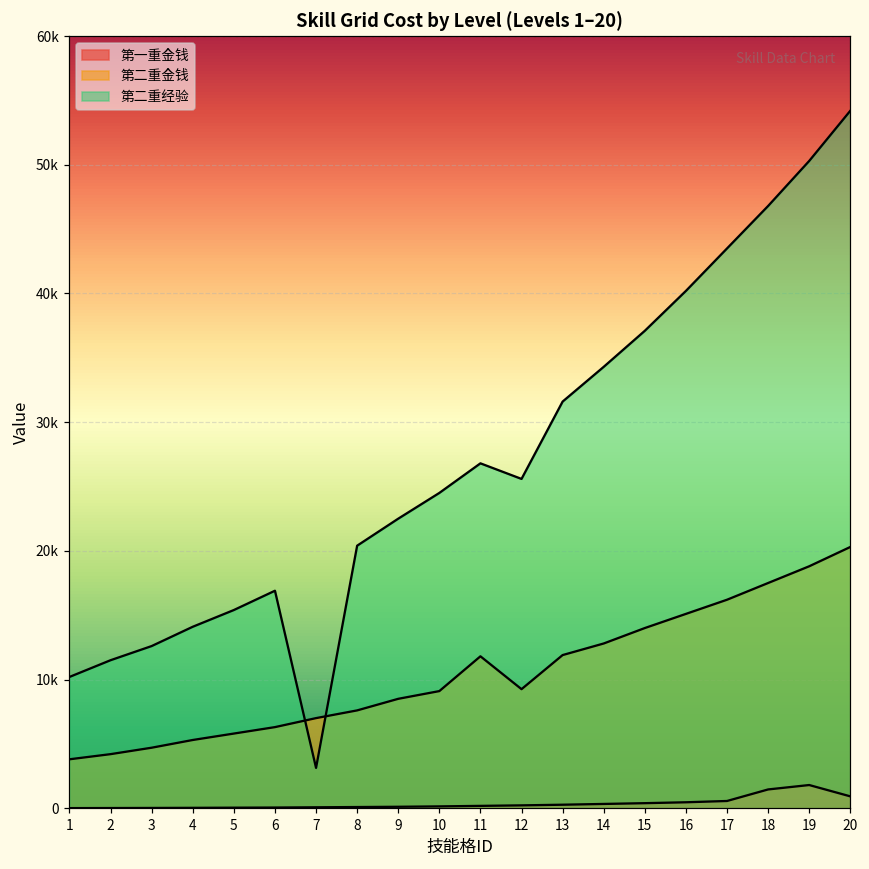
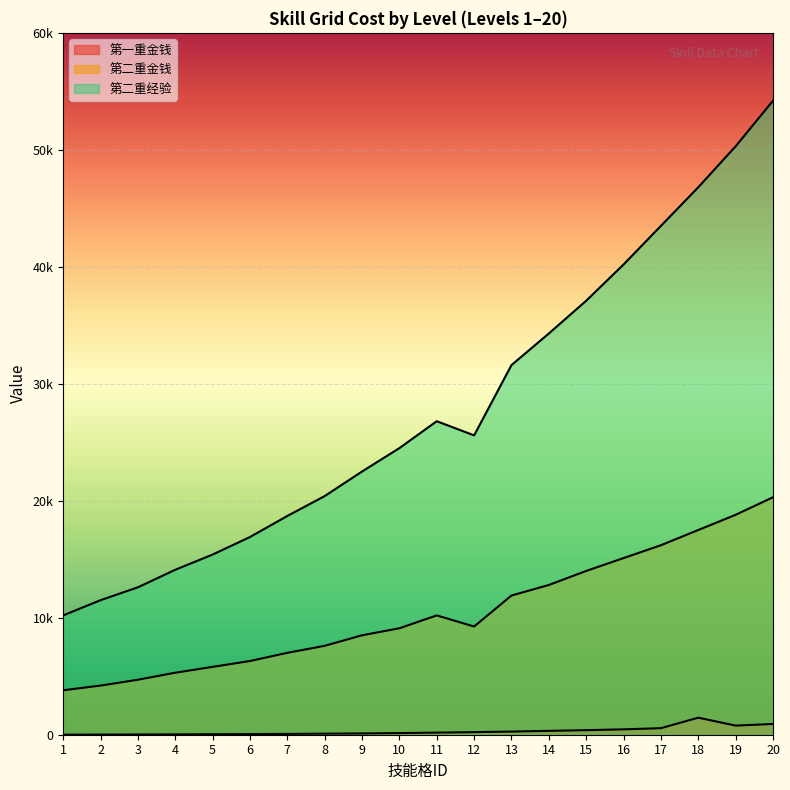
第二重经验, 7: 3100 -> 18700
第二重金钱, 11: 11800 -> 10200
第一重金钱, 19: 1800 -> 800
